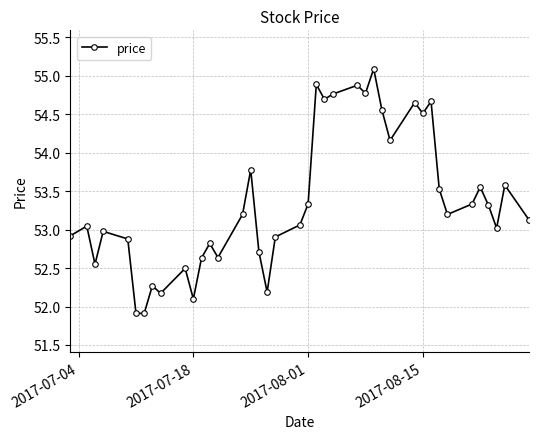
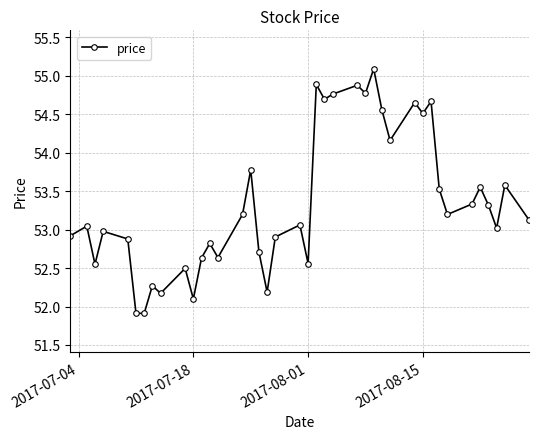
2017-08-01: 53.3 -> 52.6
